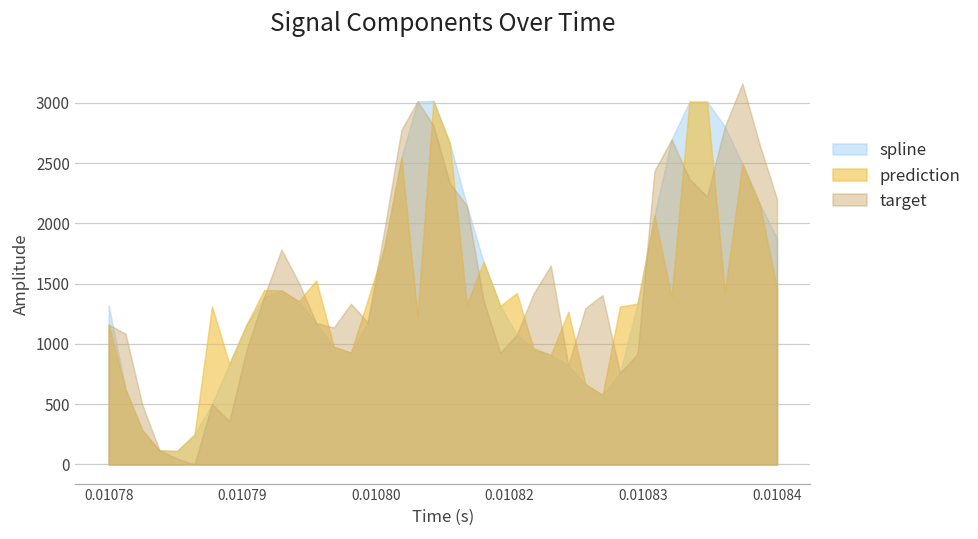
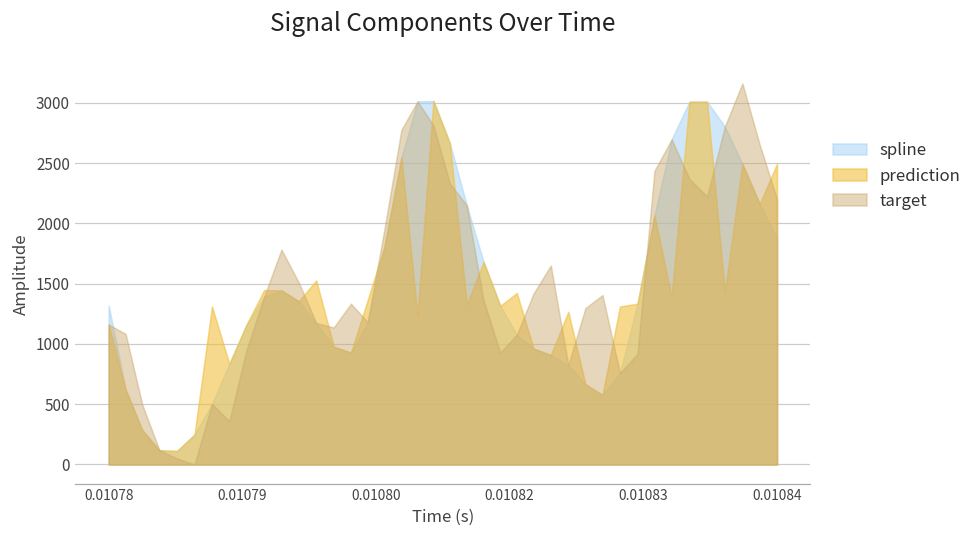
prediction, 0.01084: 1470 -> 2490
